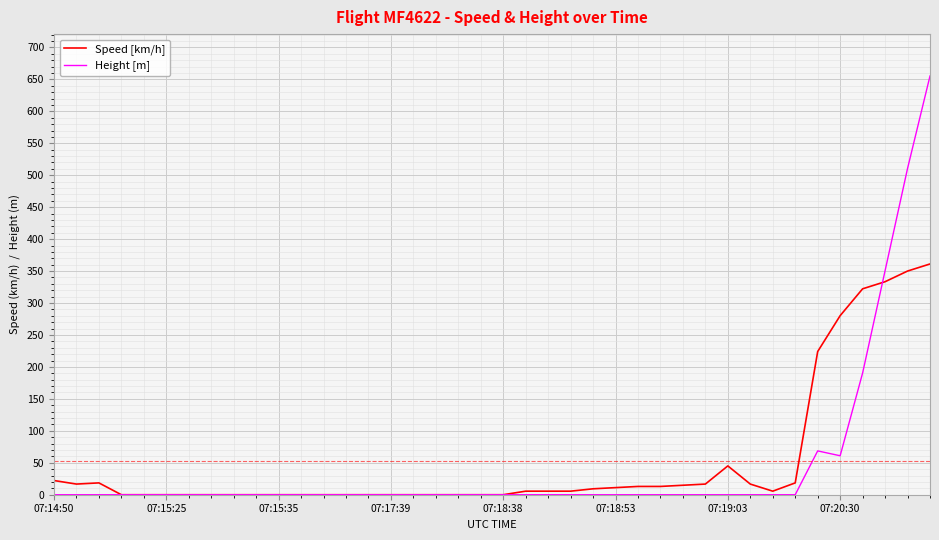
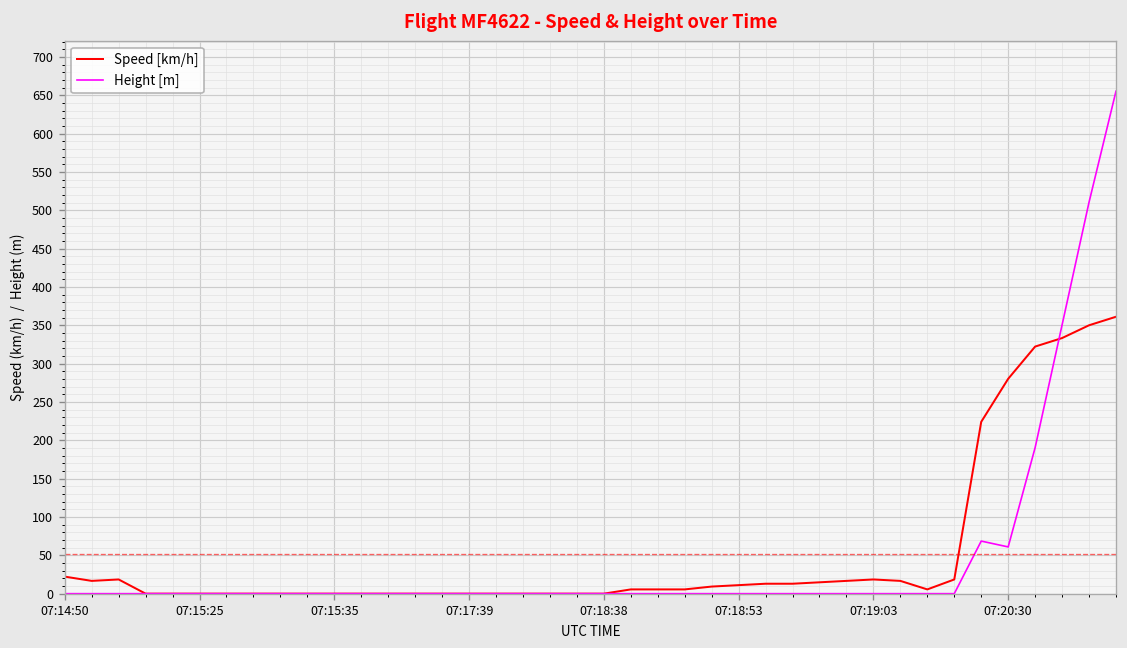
Speed [km/h], 07:19:03: 50 -> 20
